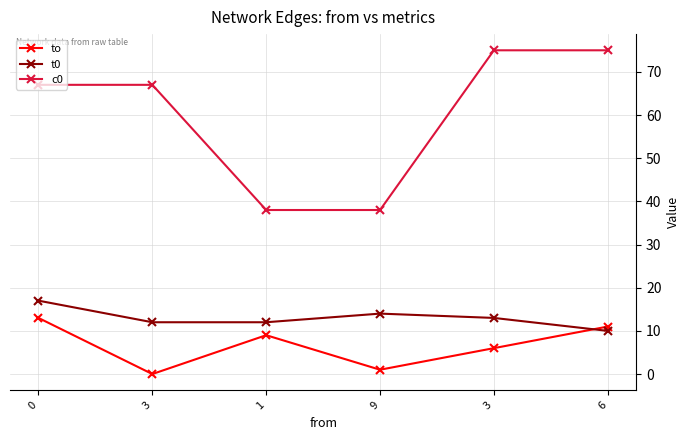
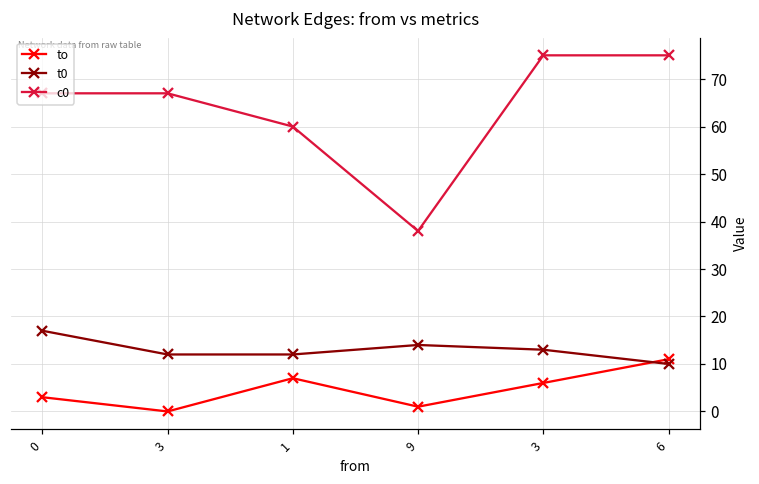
to, 0: 13 -> 3
to, 1: 9 -> 7
c0, 1: 38 -> 60
